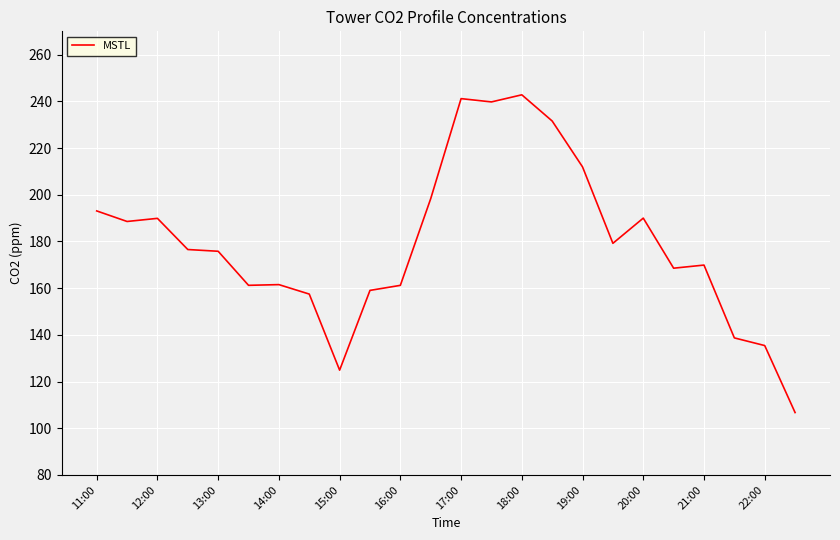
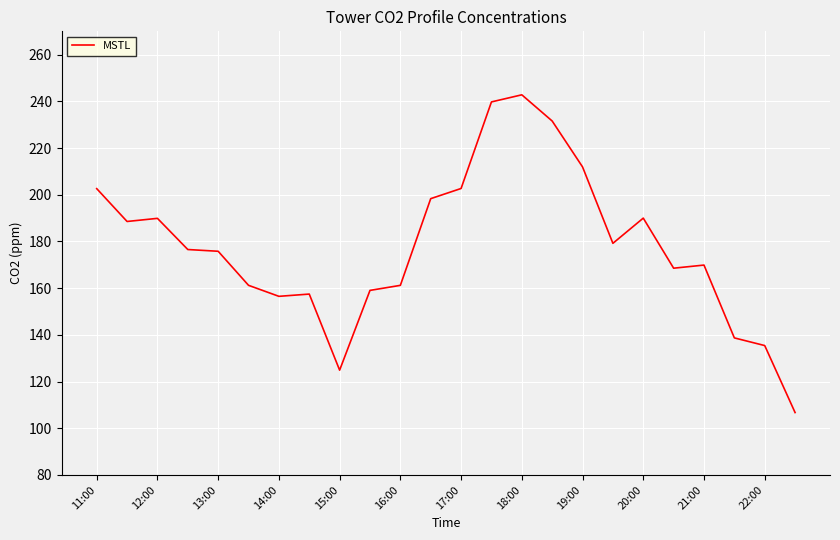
11:00: 193 -> 203
14:00: 162 -> 157
17:00: 241 -> 203
